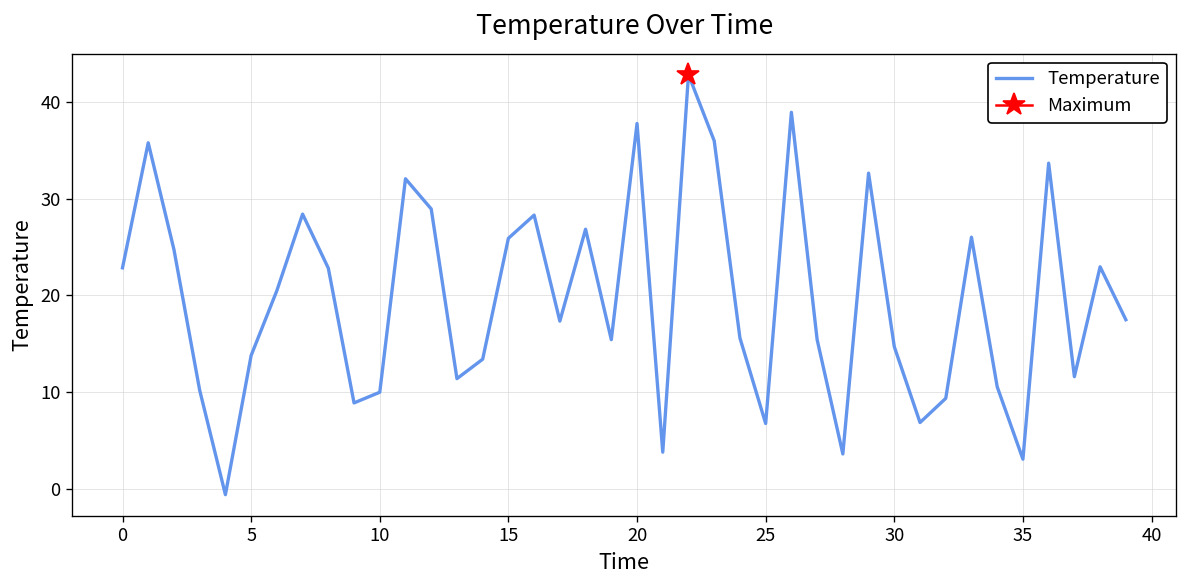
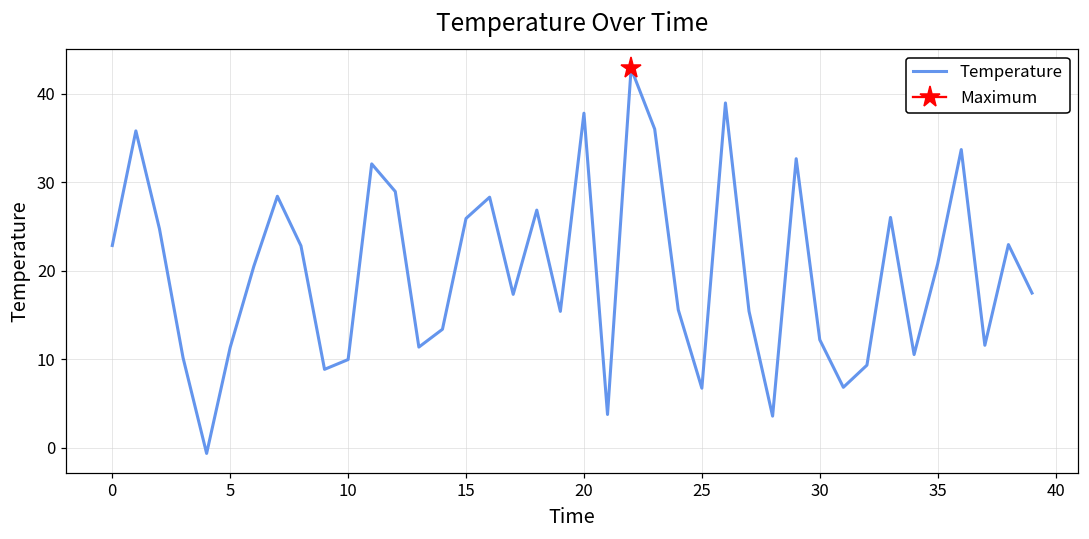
Temperature, 5: 14 -> 11
Temperature, 30: 15 -> 12
Temperature, 35: 3 -> 21
